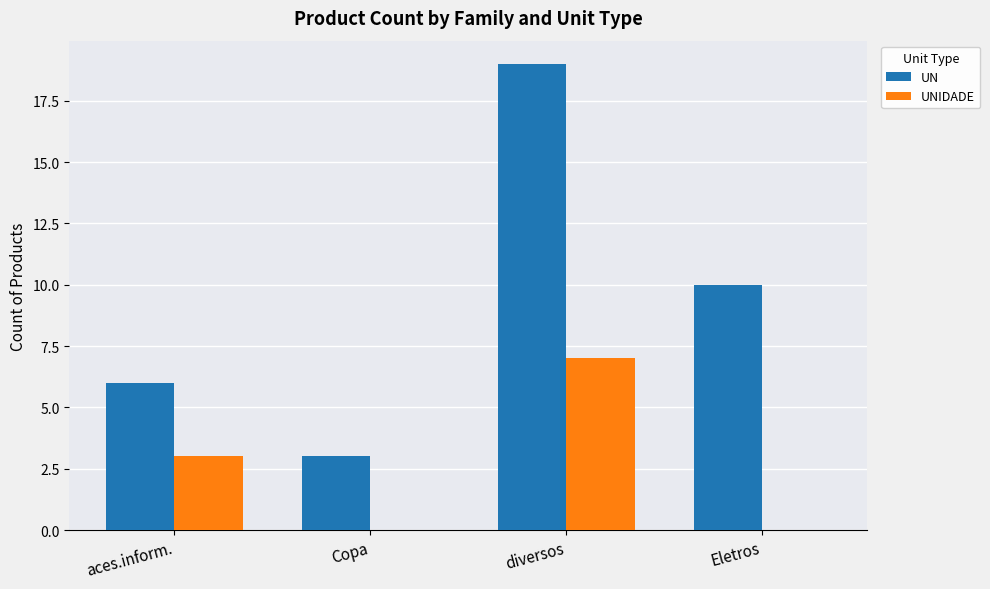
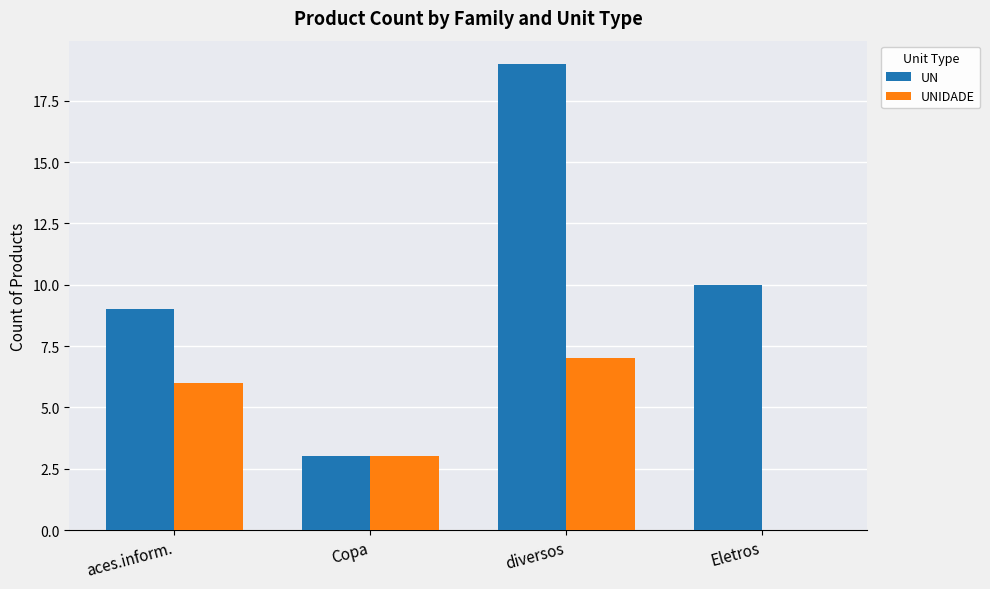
UN, aces.inform.: 6 -> 9
UNIDADE, aces.inform.: 3 -> 6
UNIDADE, Copa: 0 -> 3
